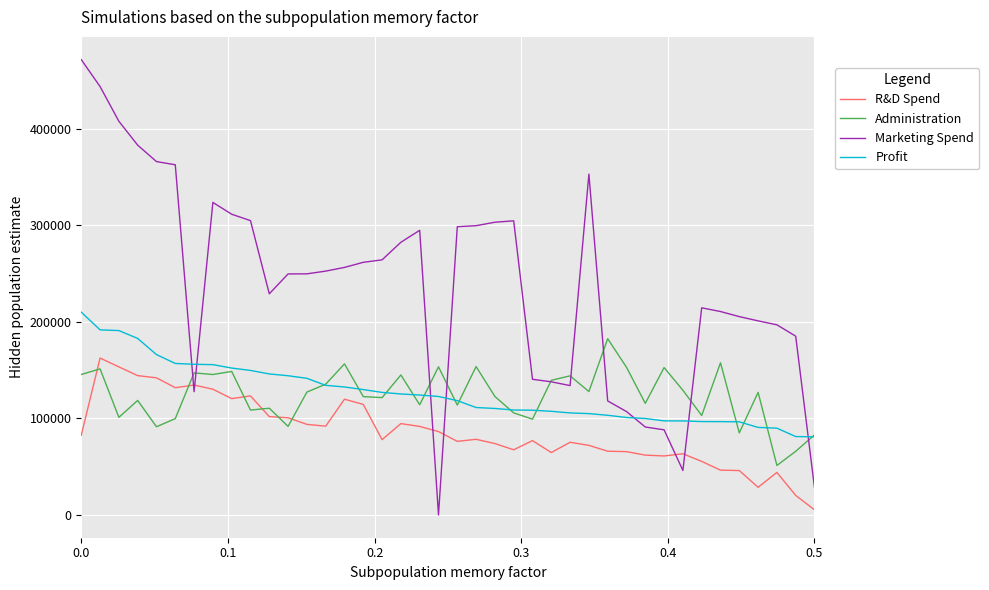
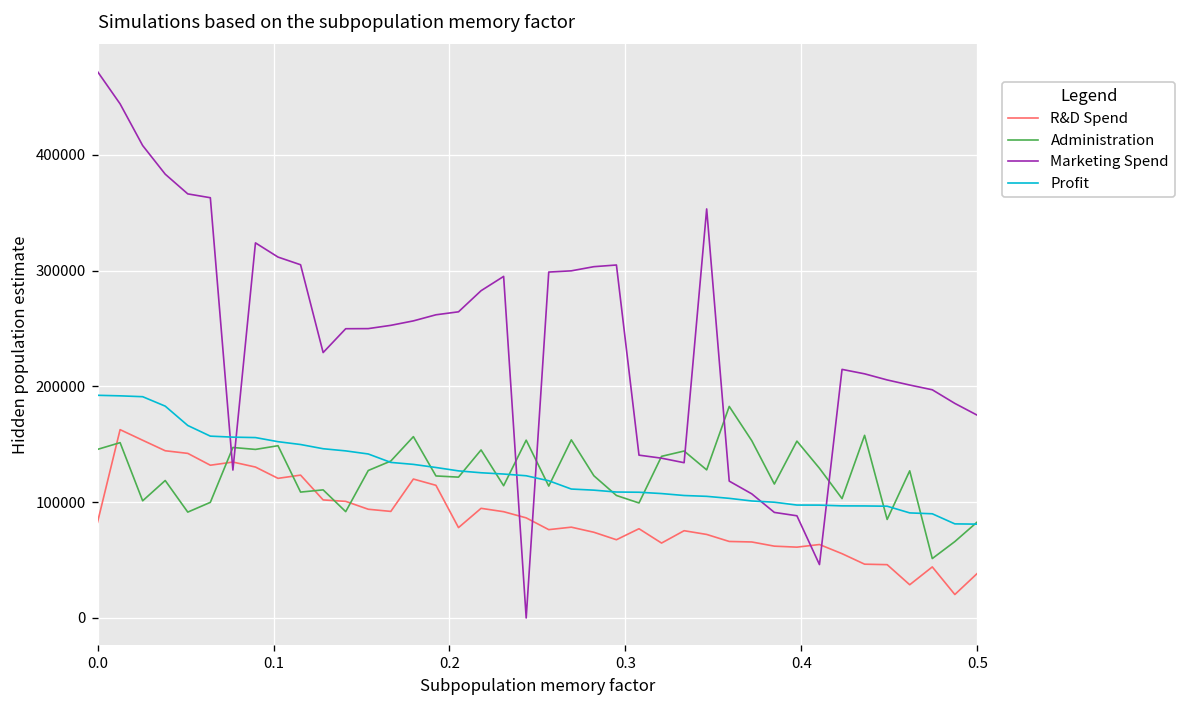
Profit, 0.0: 210000 -> 190000
R&D Spend, 0.5: 10000 -> 40000
Marketing Spend, 0.5: 30000 -> 170000
